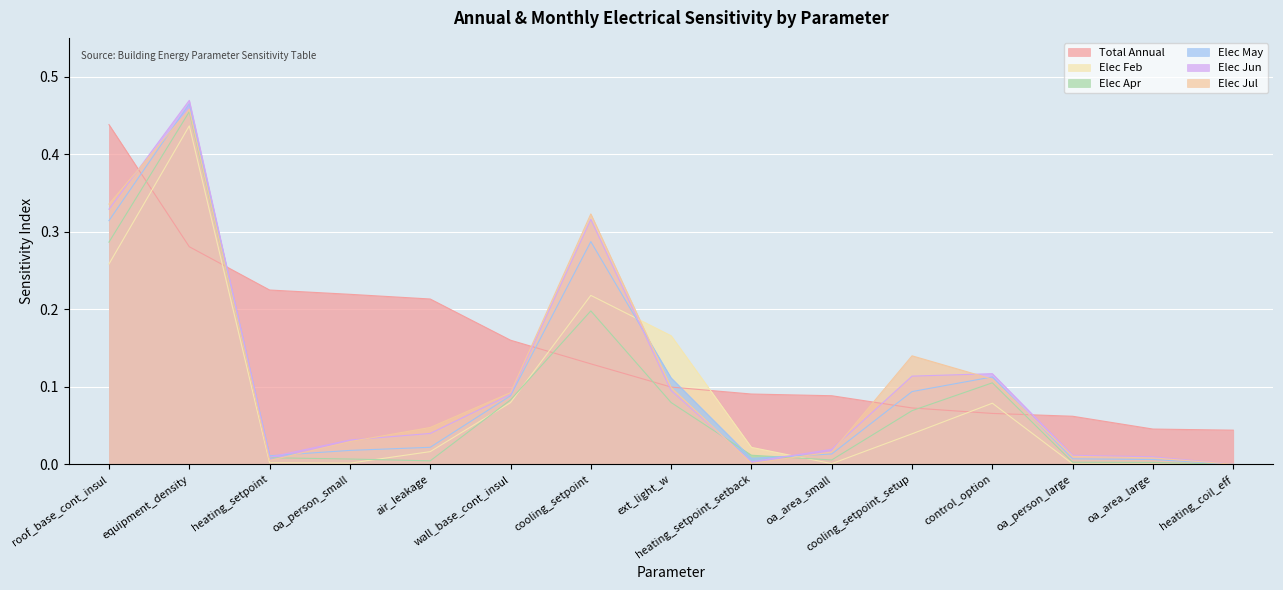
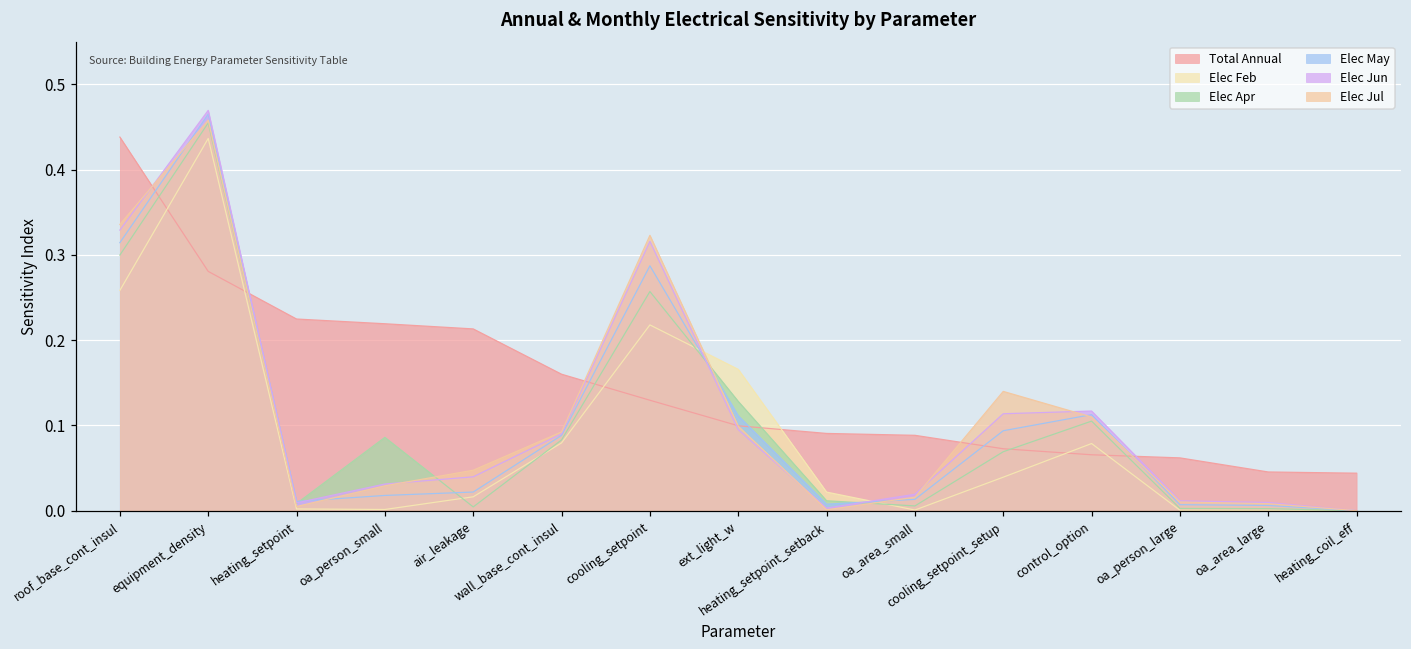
Elec Apr, roof_base_cont_insul: 0.29 -> 0.30
Elec Apr, oa_person_small: 0.01 -> 0.09
Elec Apr, cooling_setpoint: 0.20 -> 0.26
Elec Apr, ext_light_w: 0.08 -> 0.13
